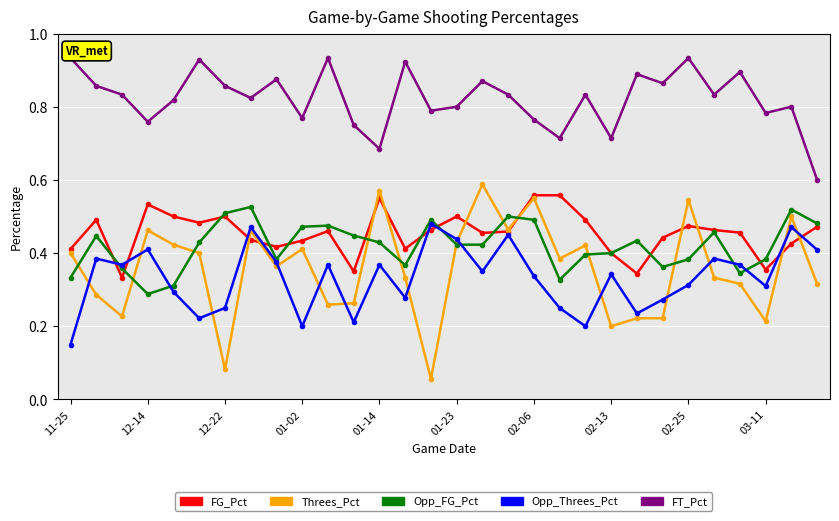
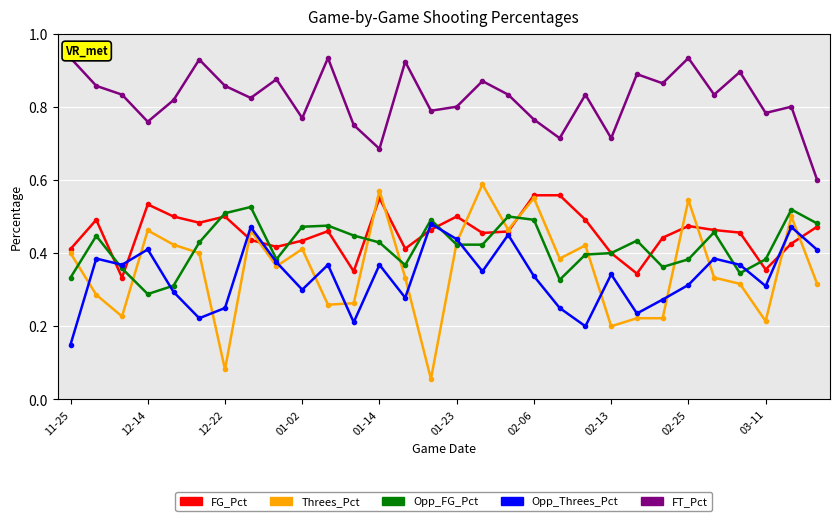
Opp_Threes_Pct, 01-02: 0.2 -> 0.3
